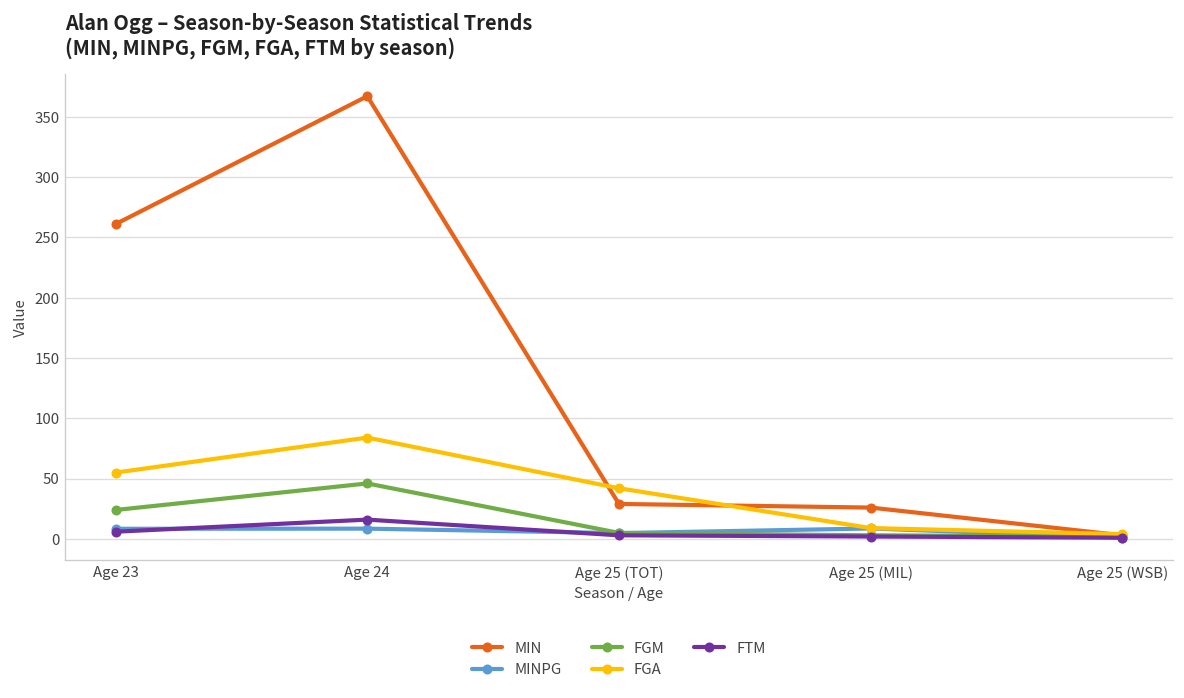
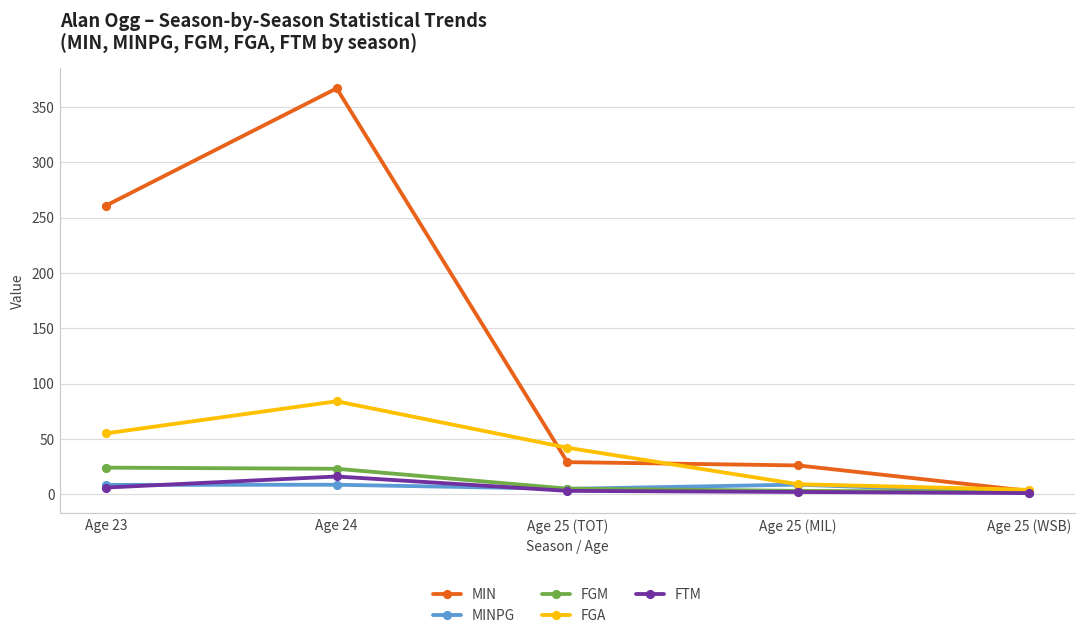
FGM, Age 24: 46 -> 23
